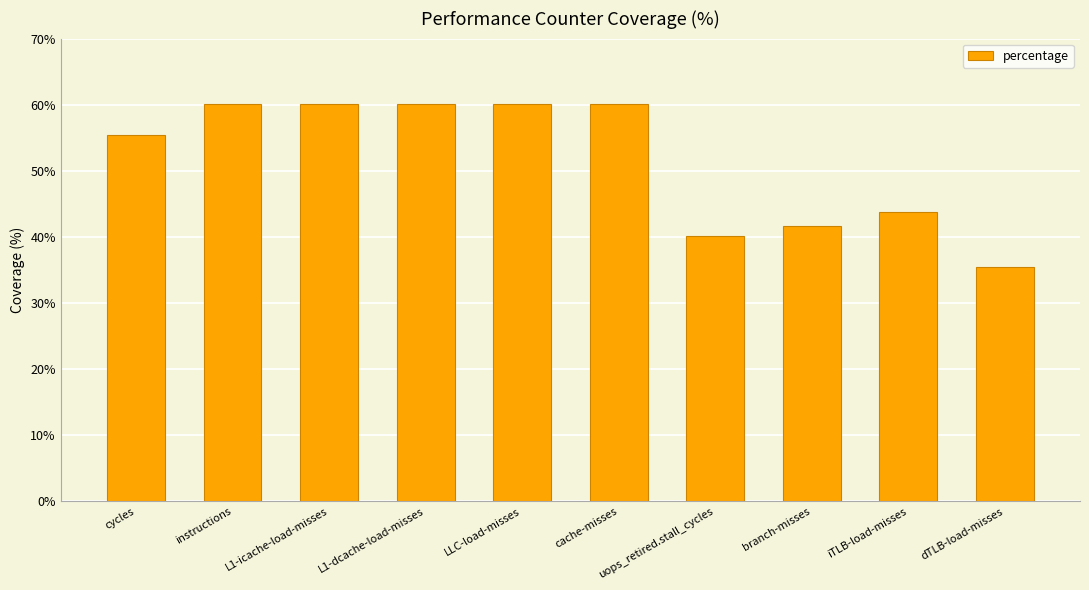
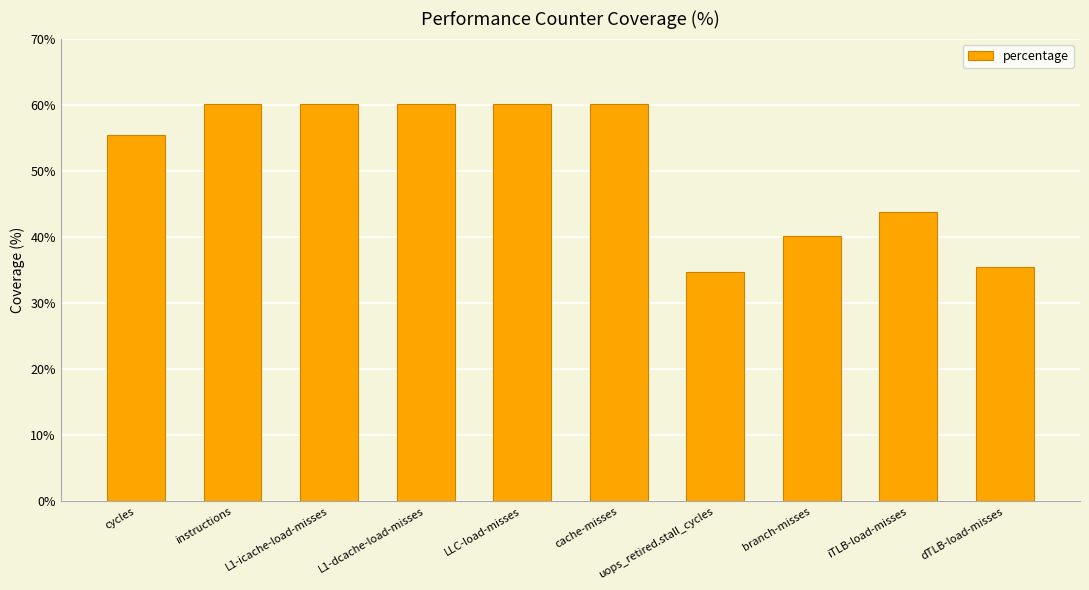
uops_retired.stall_cycles: 40% -> 35%
branch-misses: 42% -> 40%
